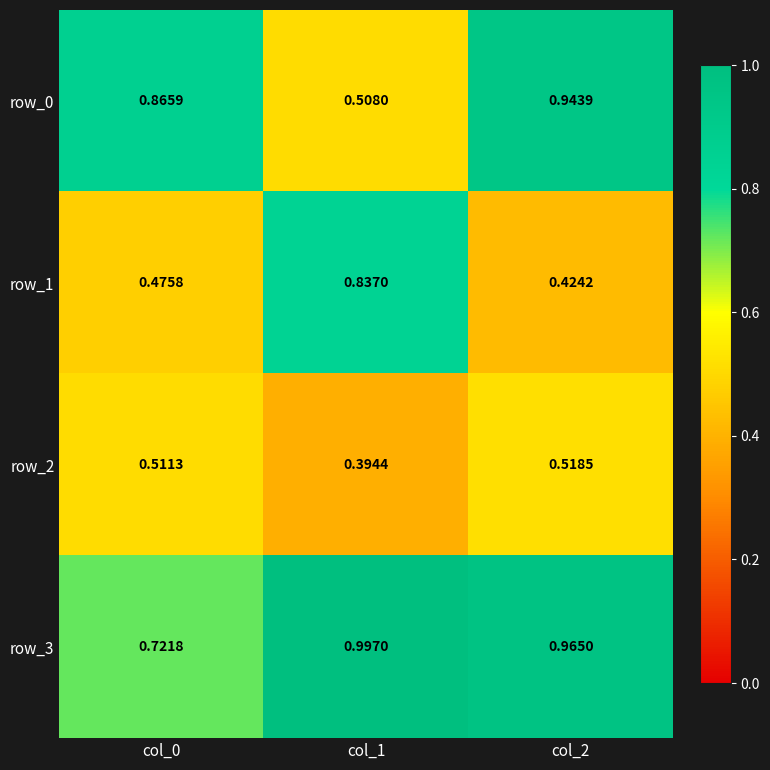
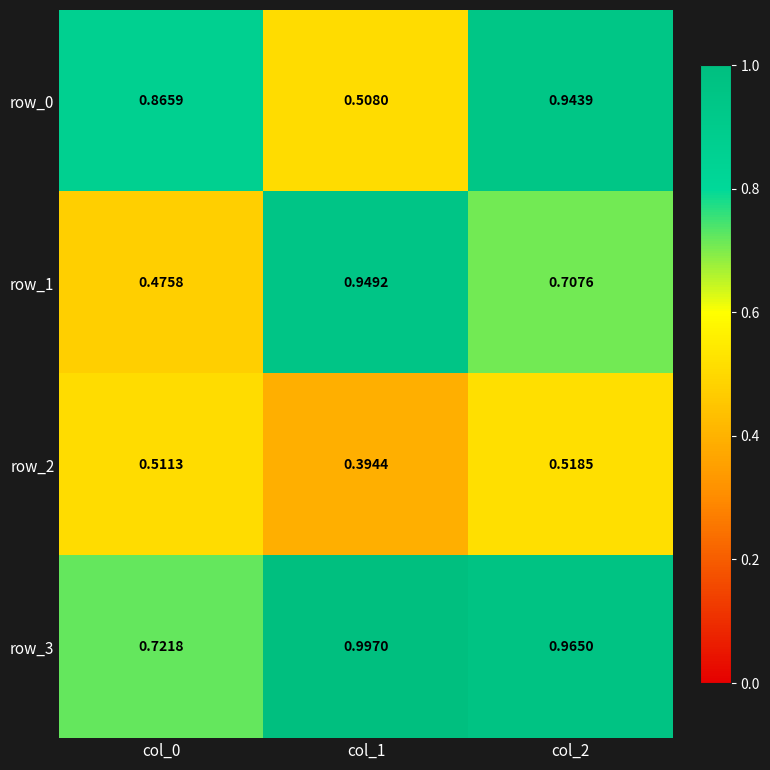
row_1, col_1: 0.8370 -> 0.9492
row_1, col_2: 0.4242 -> 0.7076
